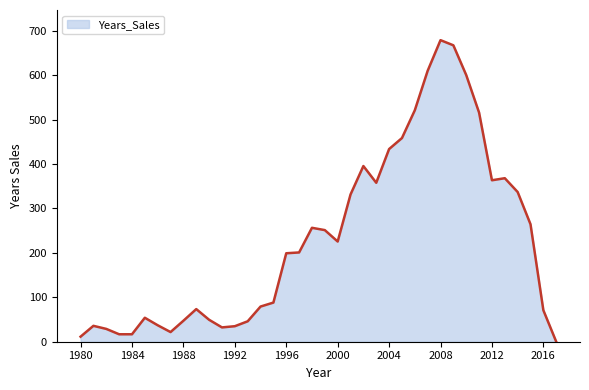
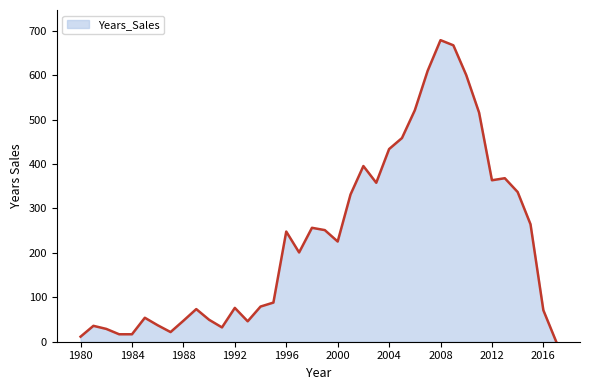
1992: 30 -> 80
1996: 200 -> 250
